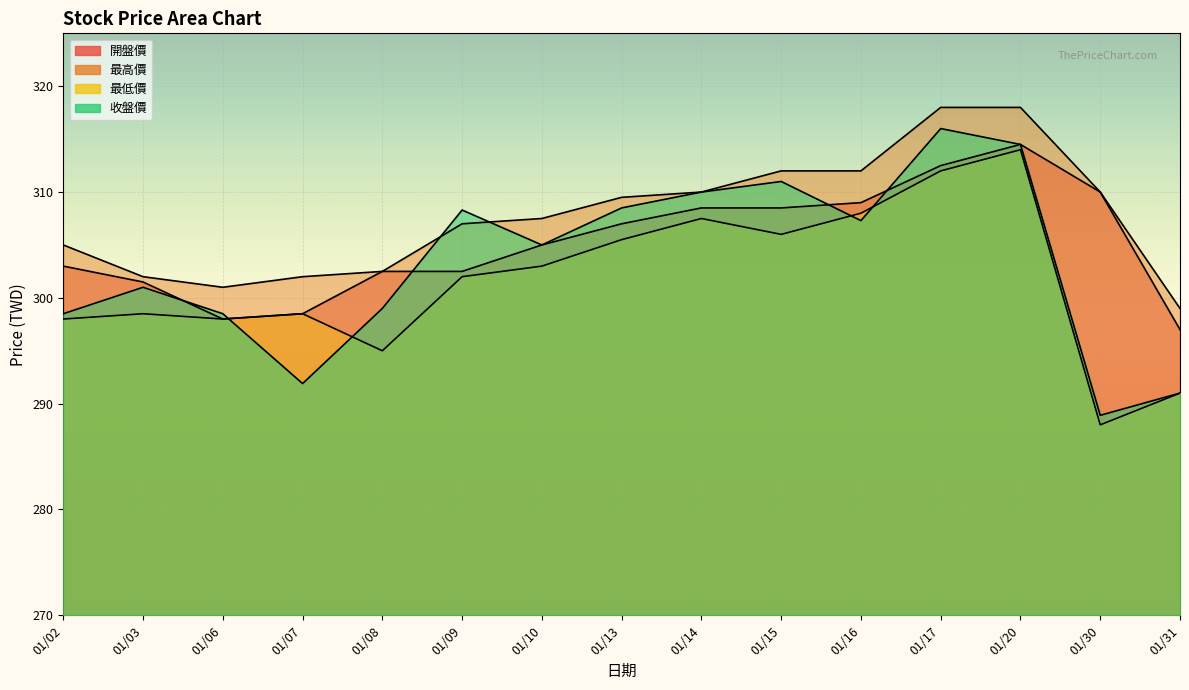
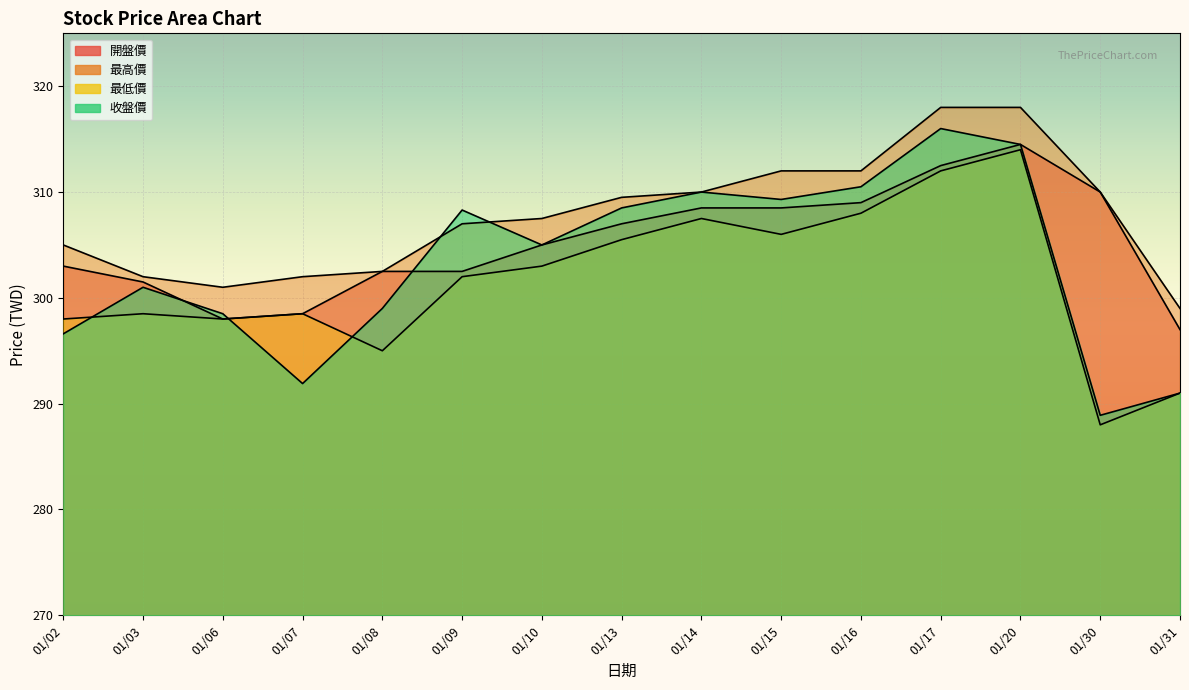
收盤價, 01/02: 298.5 -> 296.6
收盤價, 01/15: 311.0 -> 309.3
收盤價, 01/16: 307.3 -> 310.5
